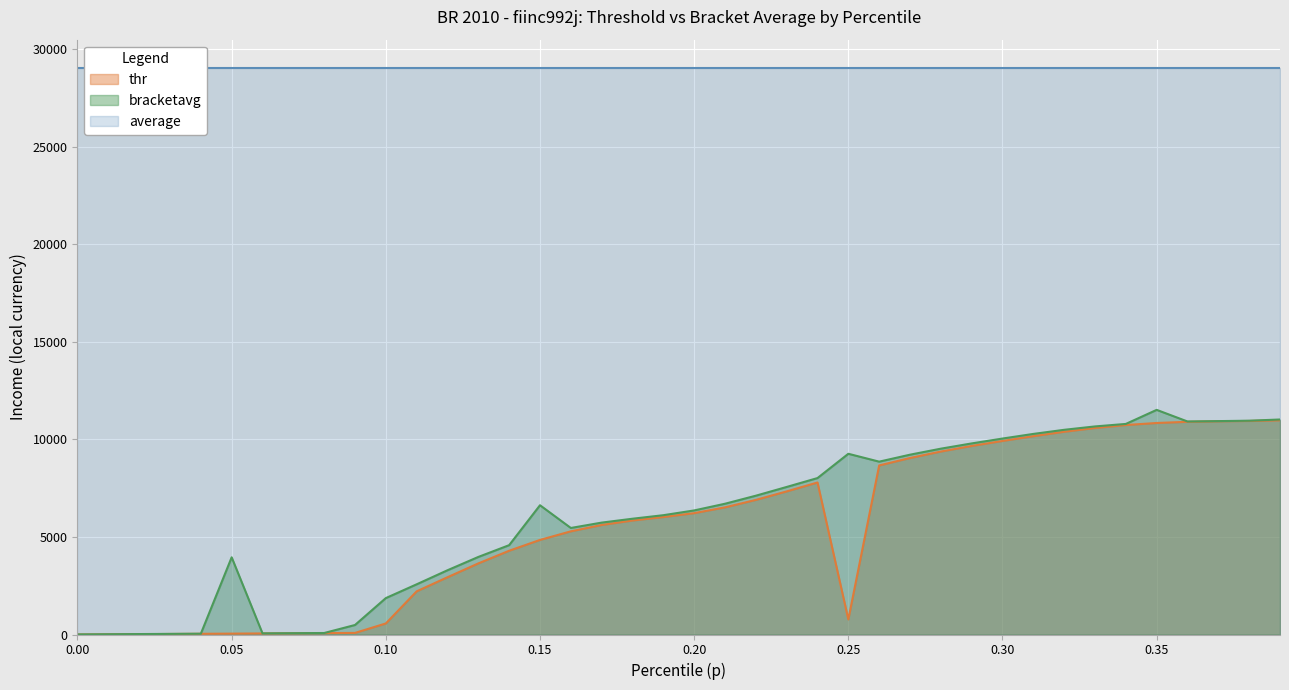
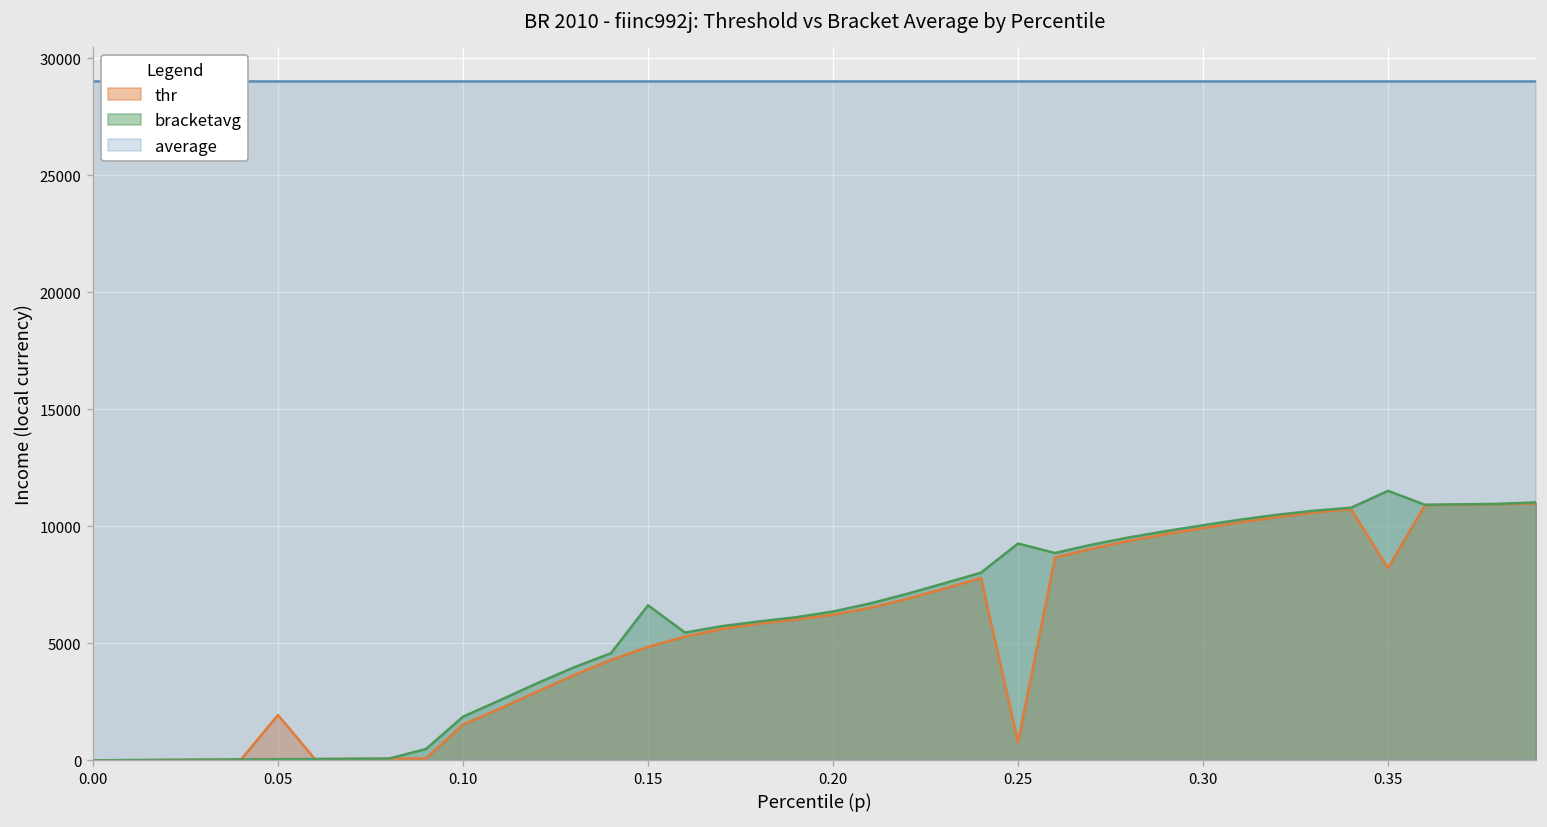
thr, 0.05: 0 -> 1900
bracketavg, 0.05: 4000 -> 0
thr, 0.10: 600 -> 1500
thr, 0.35: 10800 -> 8200
